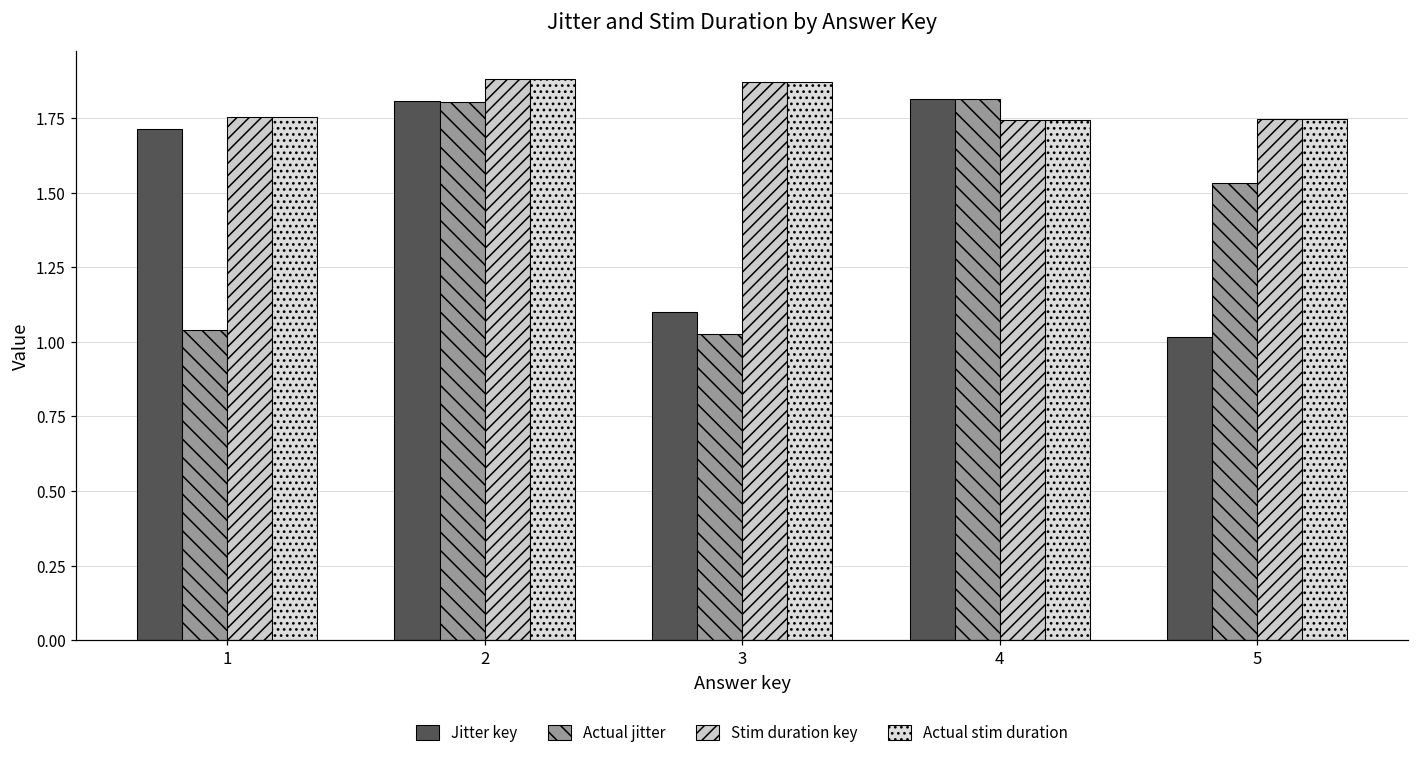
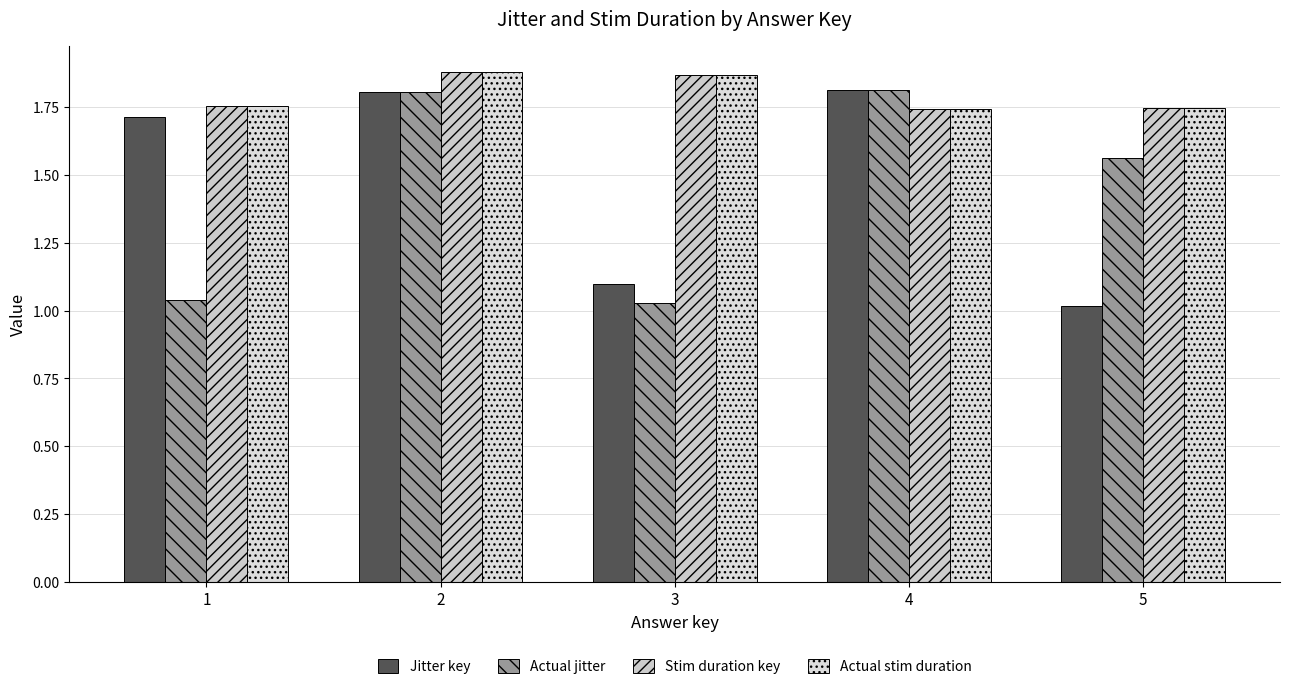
Actual jitter, 5: 1.53 -> 1.56
